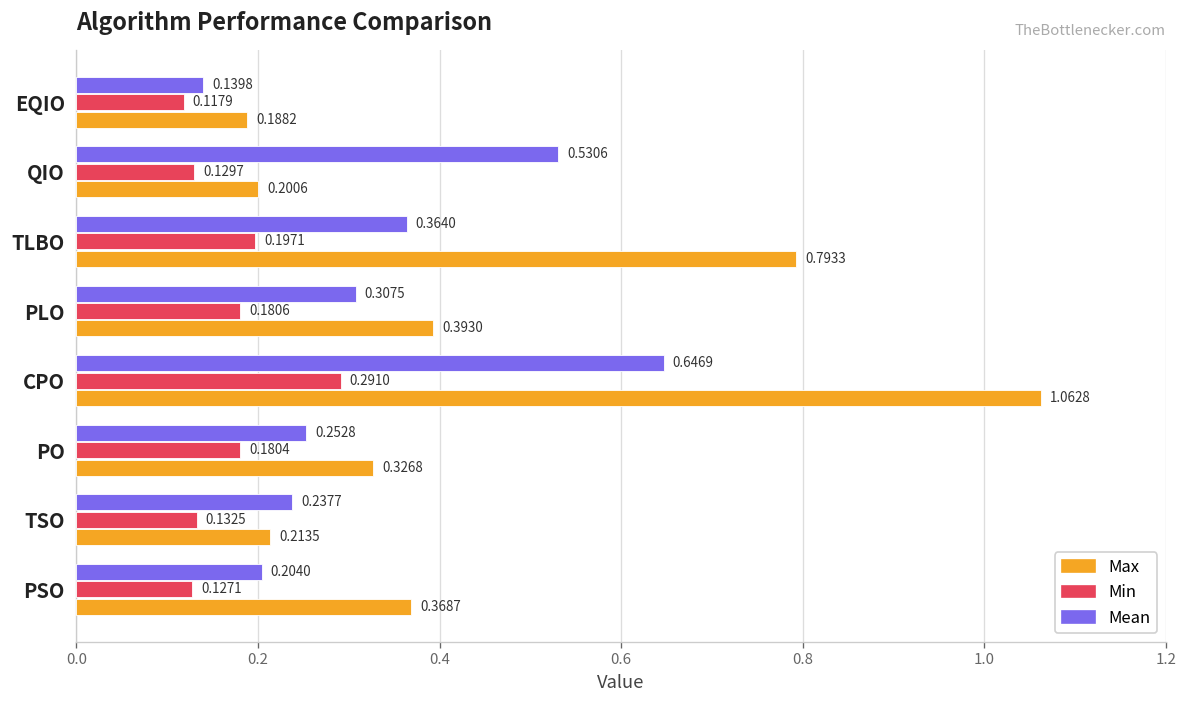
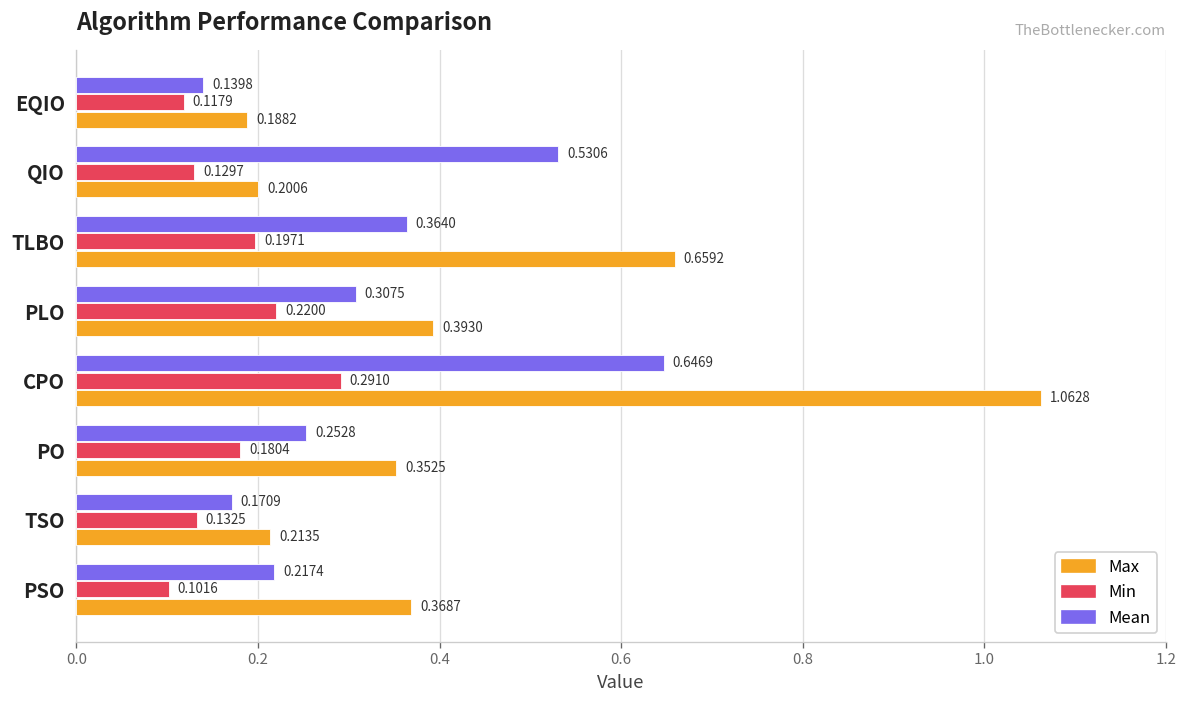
Max, TLBO: 0.7933 -> 0.6592
Min, PLO: 0.1806 -> 0.2200
Max, PO: 0.3268 -> 0.3525
Mean, TSO: 0.2377 -> 0.1709
Mean, PSO: 0.2040 -> 0.2174
Min, PSO: 0.1271 -> 0.1016
